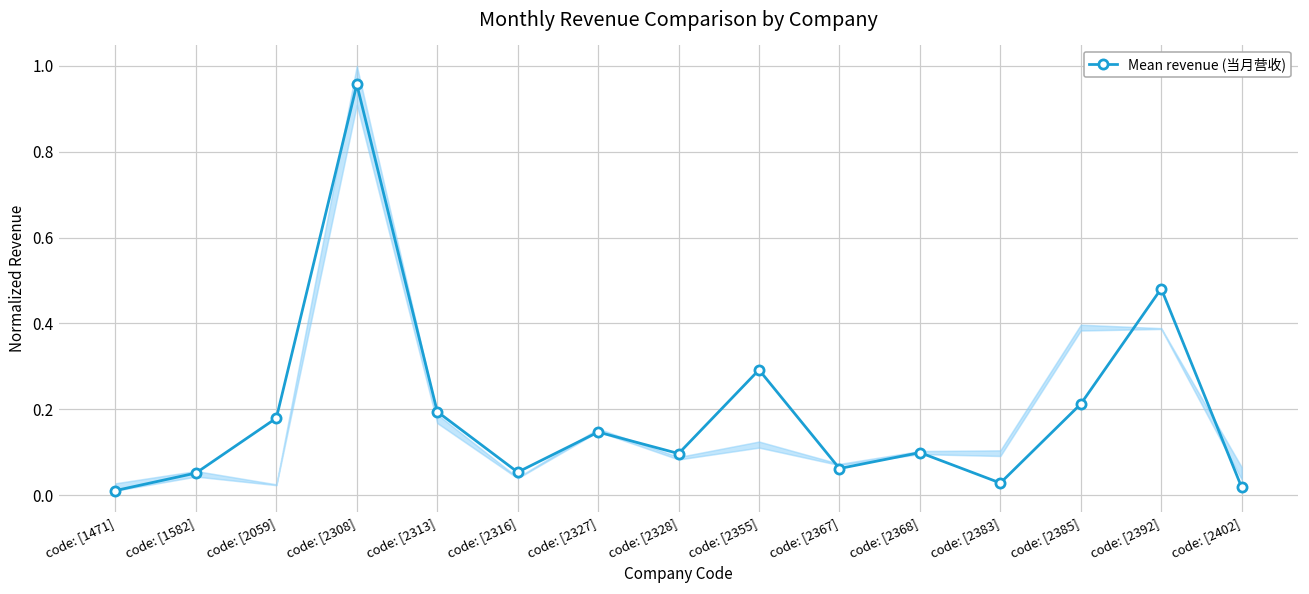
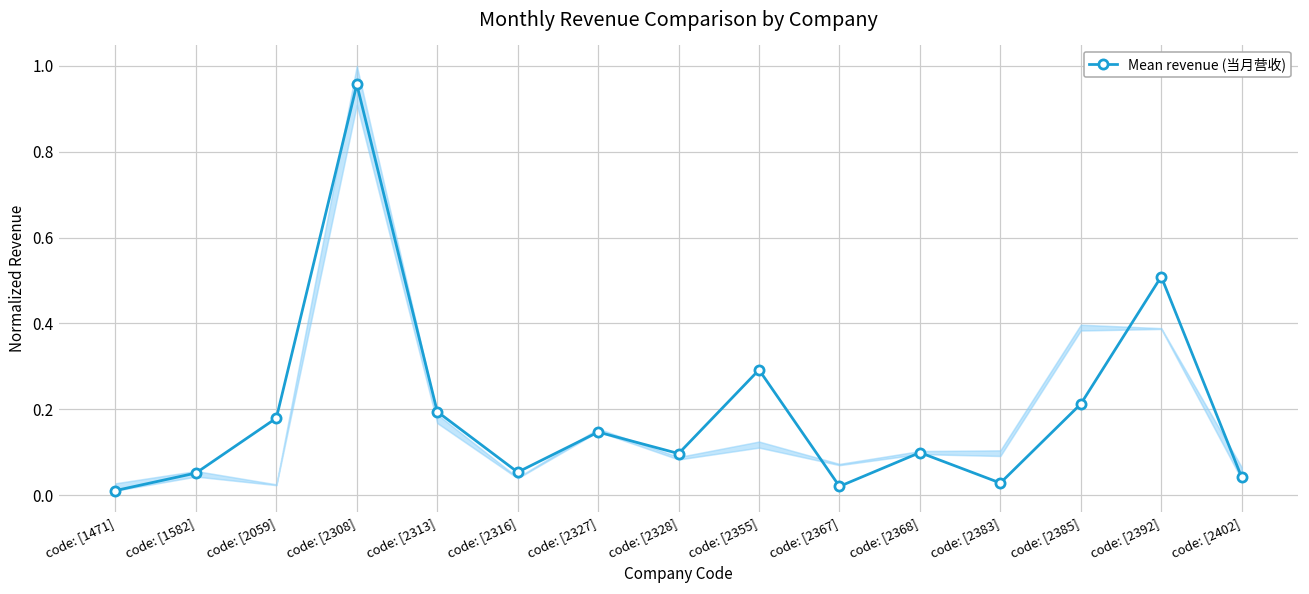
Mean revenue (当月营收), code: [2367]: 0.06 -> 0.02
Mean revenue (当月营收), code: [2392]: 0.48 -> 0.51
Mean revenue (当月营收), code: [2402]: 0.02 -> 0.04
